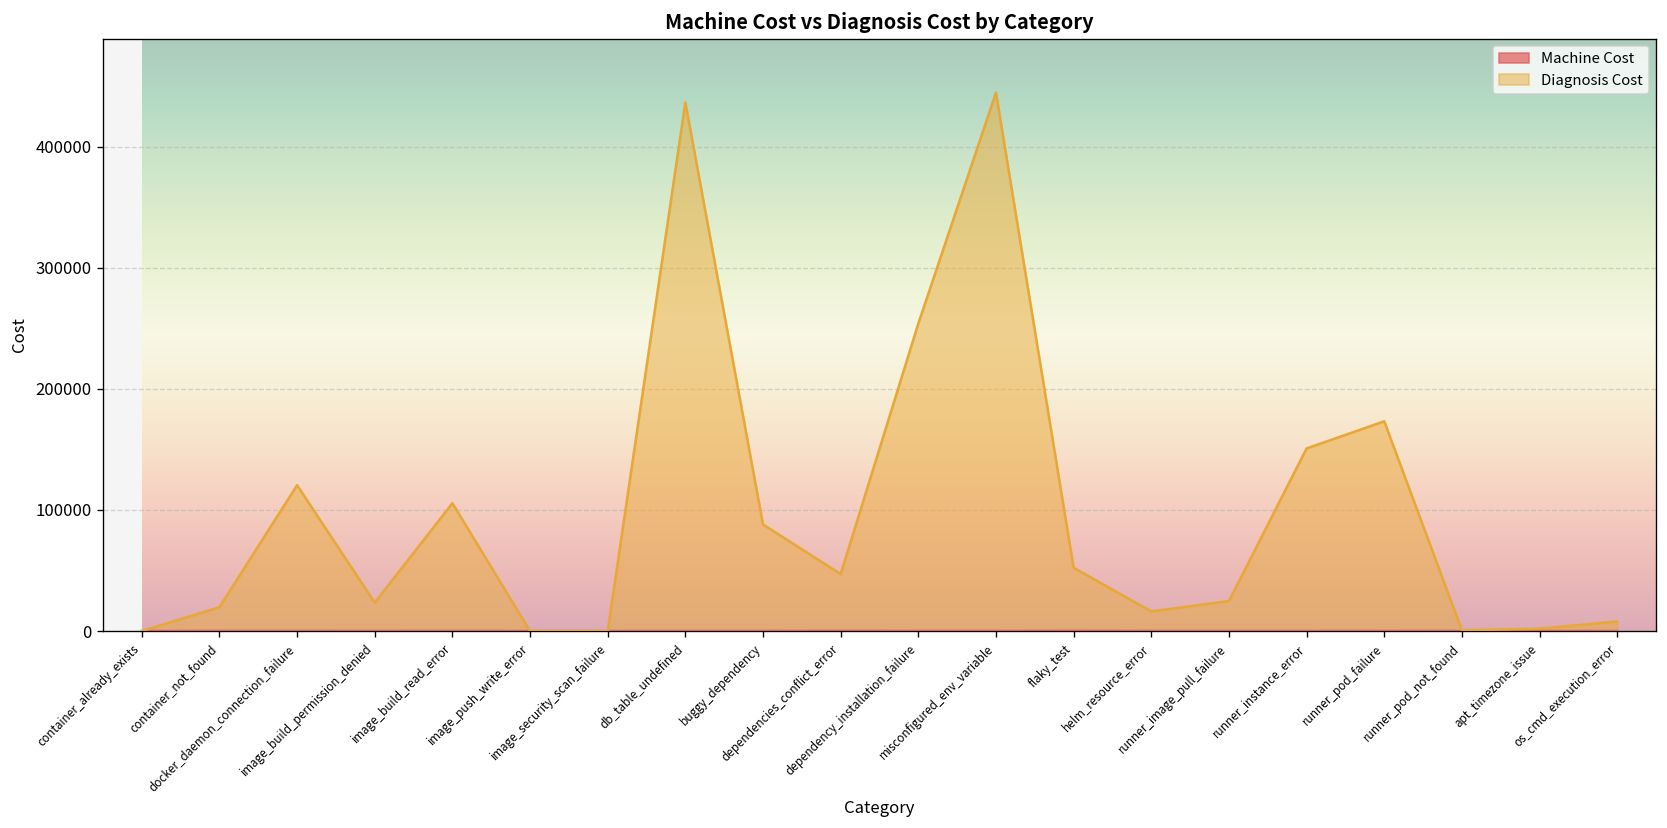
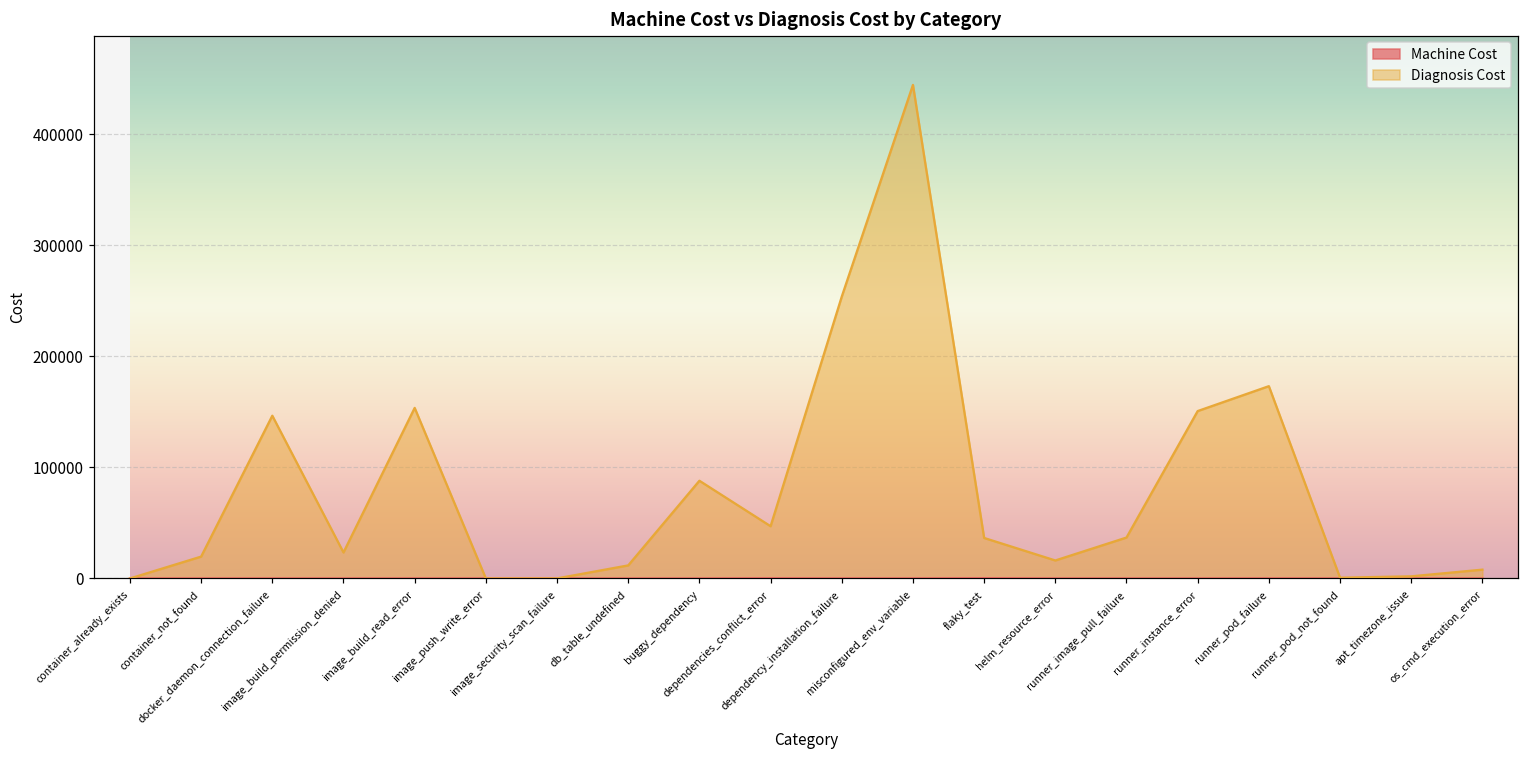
Diagnosis Cost, docker_daemon_connection_failure: 120000 -> 147000
Diagnosis Cost, image_build_read_error: 106000 -> 154000
Diagnosis Cost, db_table_undefined: 437000 -> 12000
Diagnosis Cost, flaky_test: 52000 -> 36000
Diagnosis Cost, runner_image_pull_failure: 25000 -> 37000
